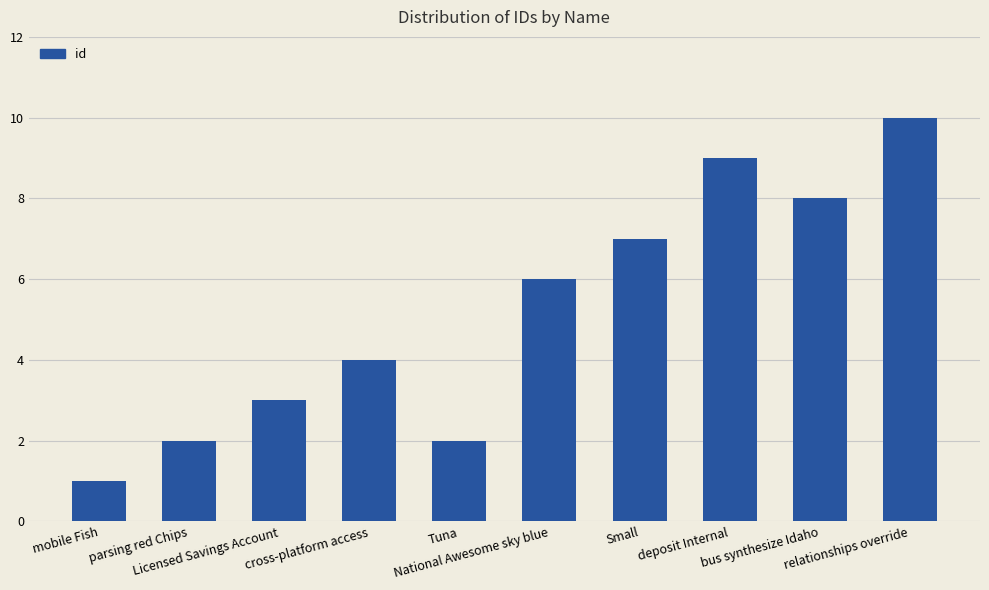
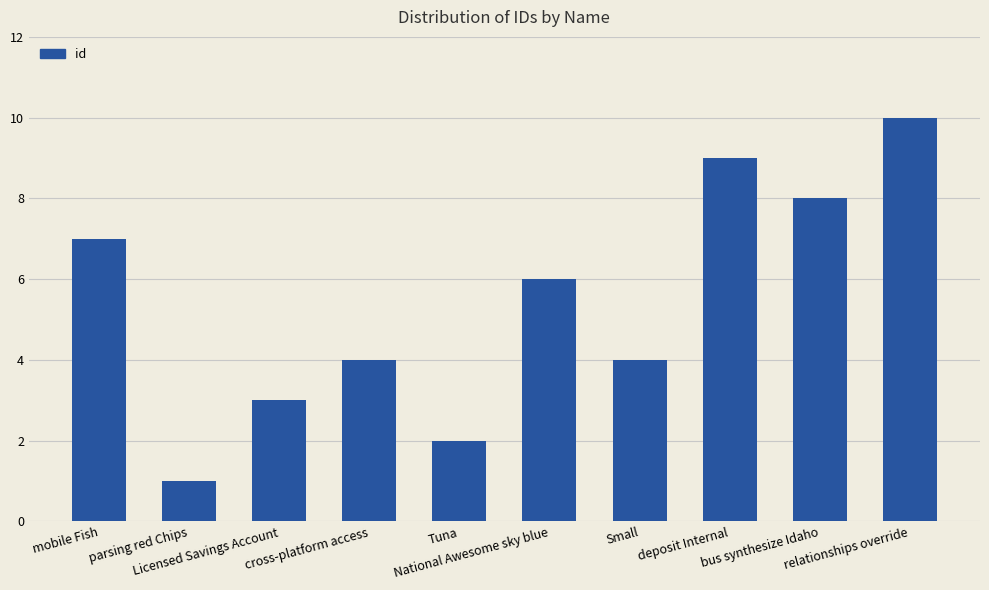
mobile Fish: 1 -> 7
parsing red Chips: 2 -> 1
Small: 7 -> 4
